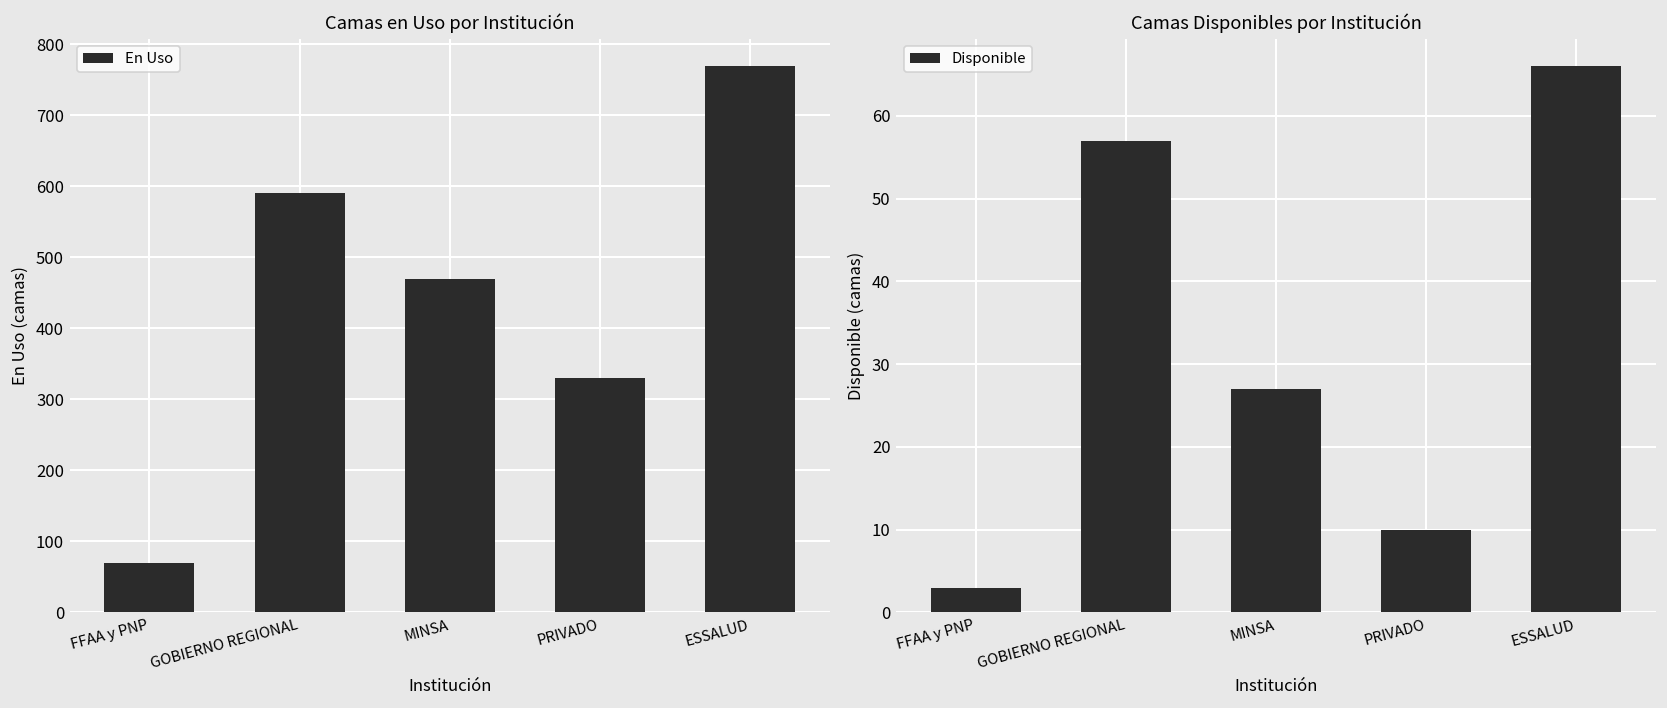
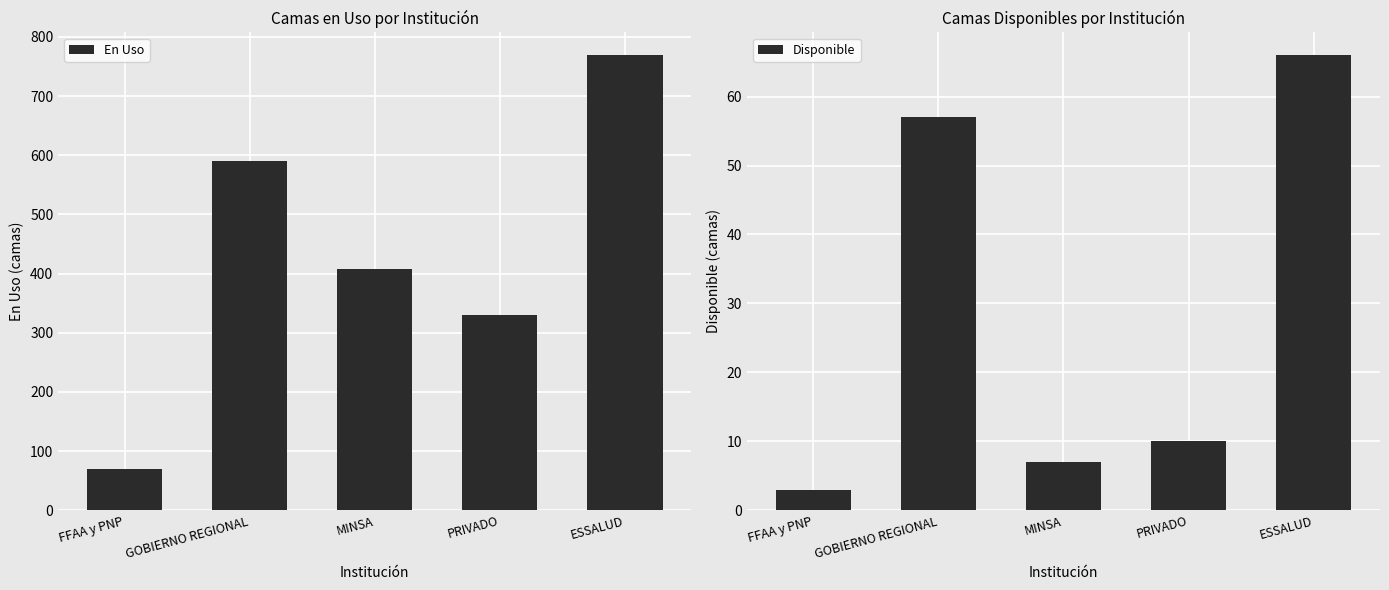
Camas en Uso por Institución, MINSA: 470 -> 410
Camas Disponibles por Institución, MINSA: 27 -> 7
